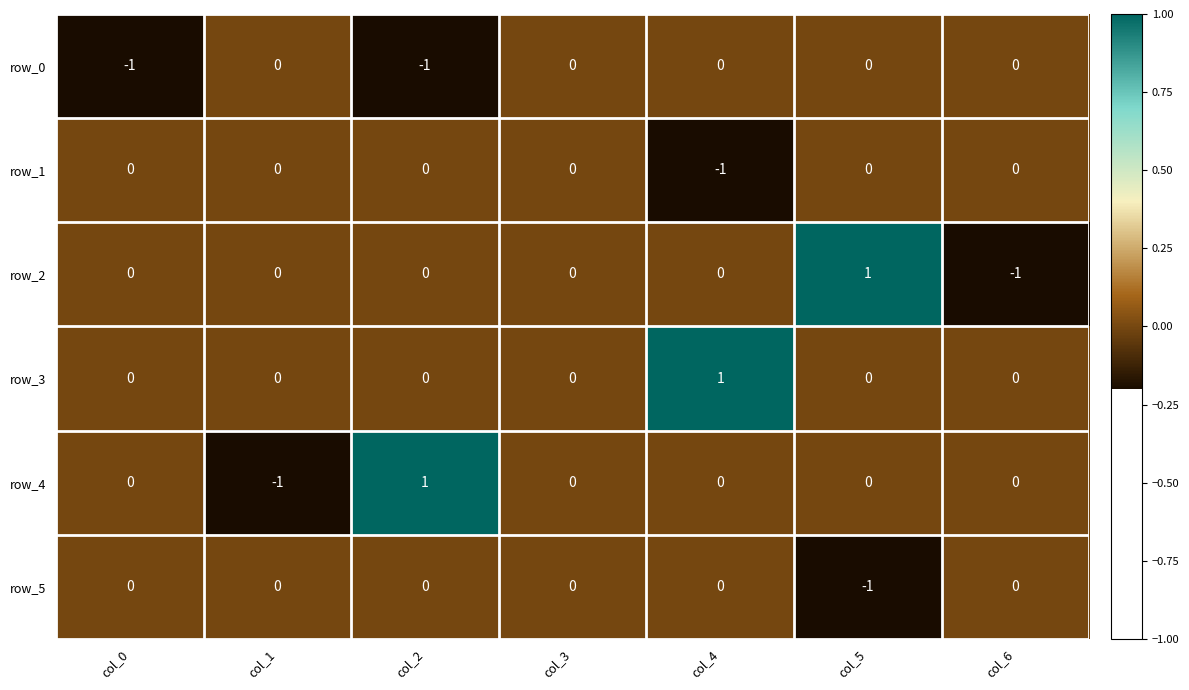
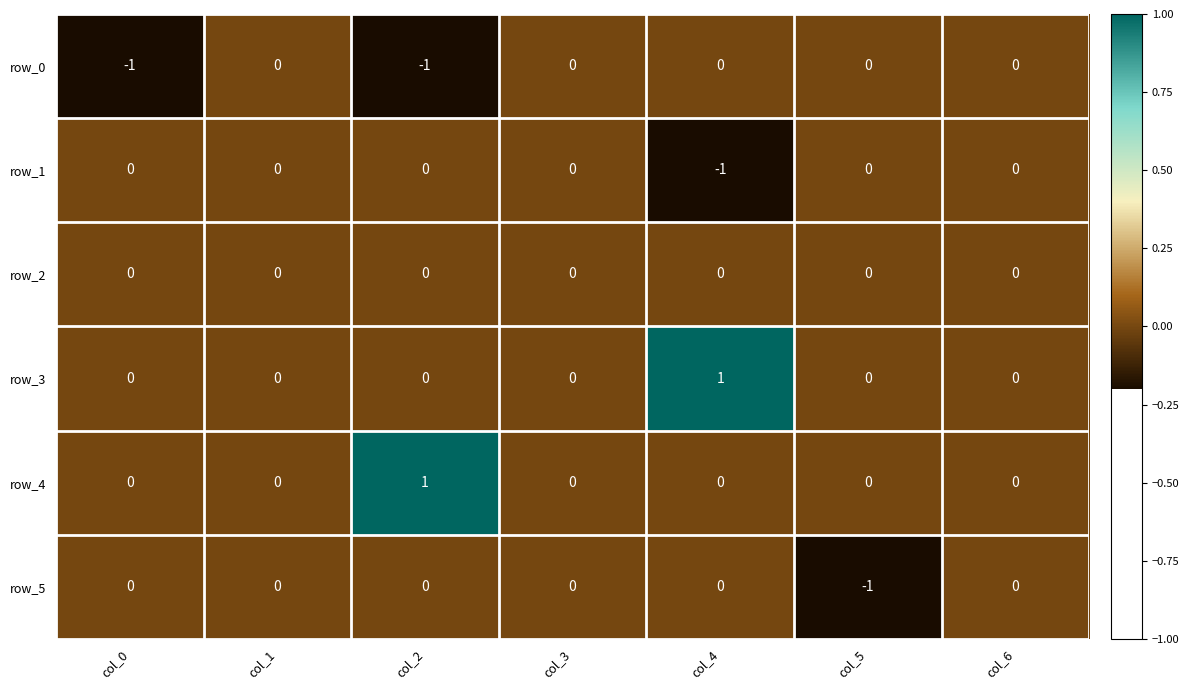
row_2, col_5: 1 -> 0
row_2, col_6: -1 -> 0
row_4, col_1: -1 -> 0
